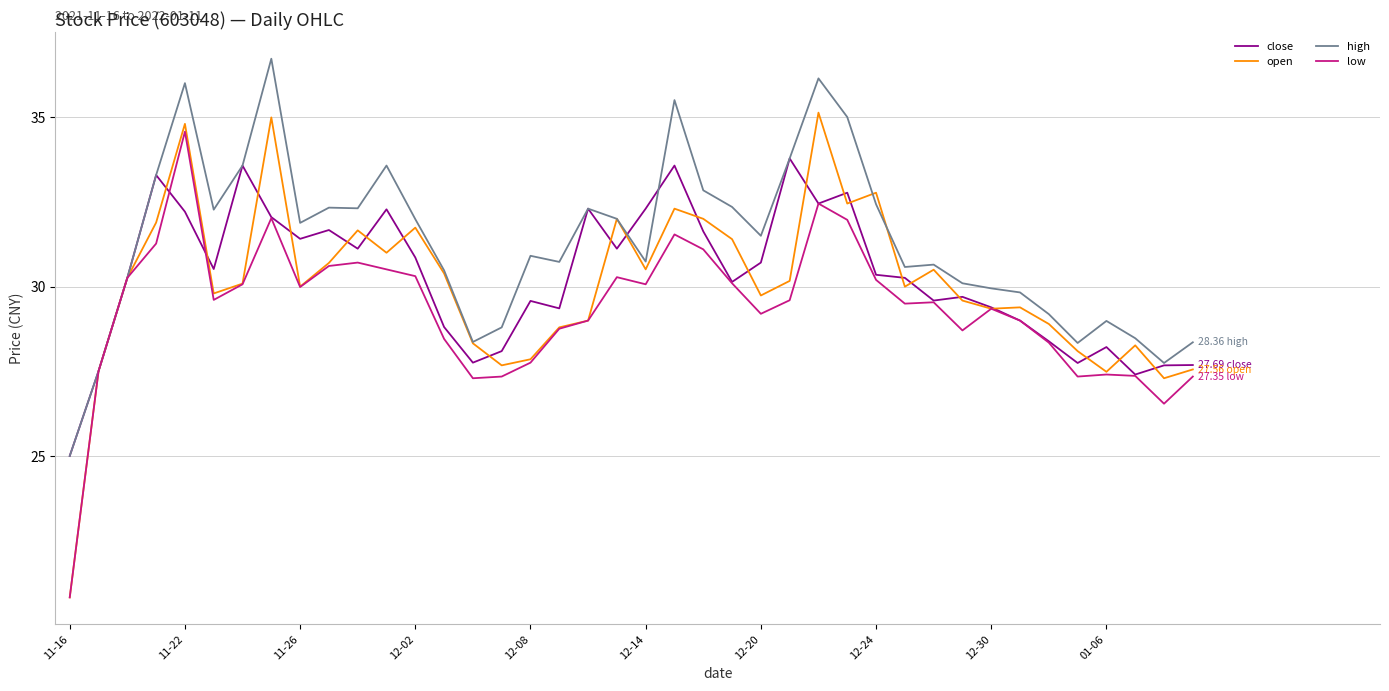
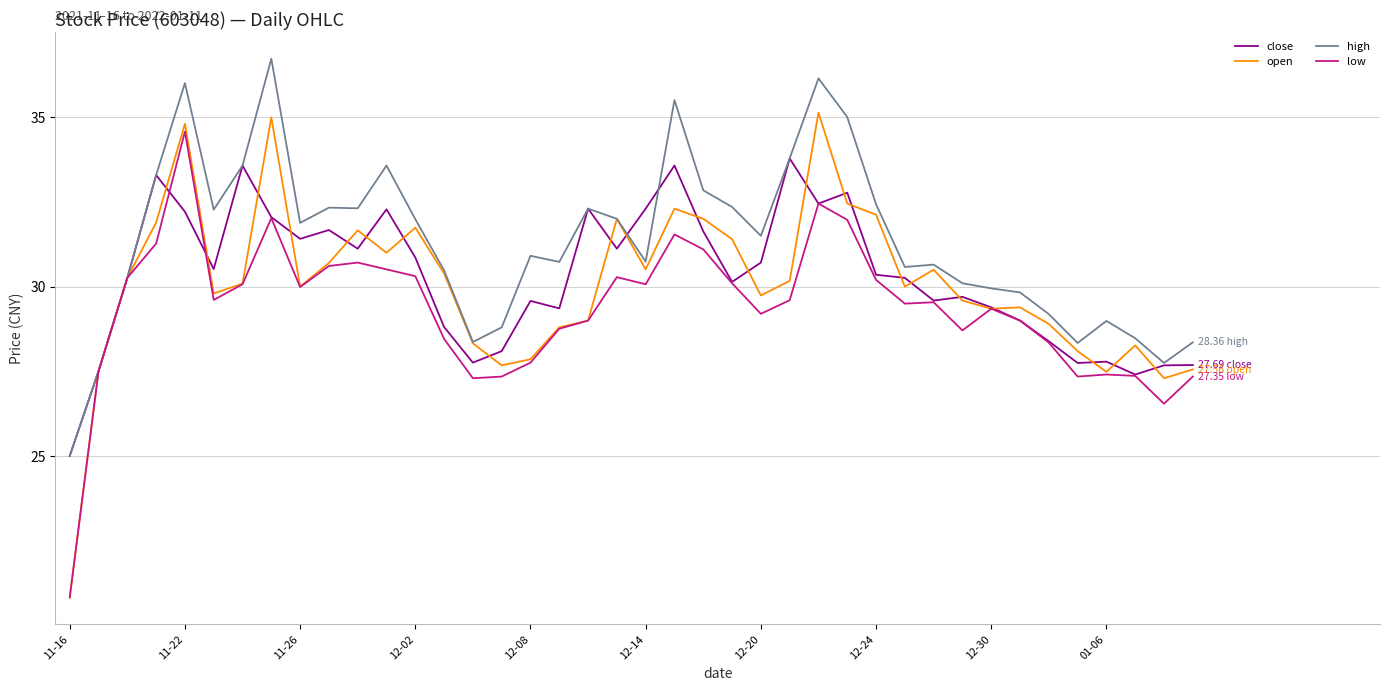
open, 12-24: 32.8 -> 32.1
close, 01-06: 28.2 -> 27.8
